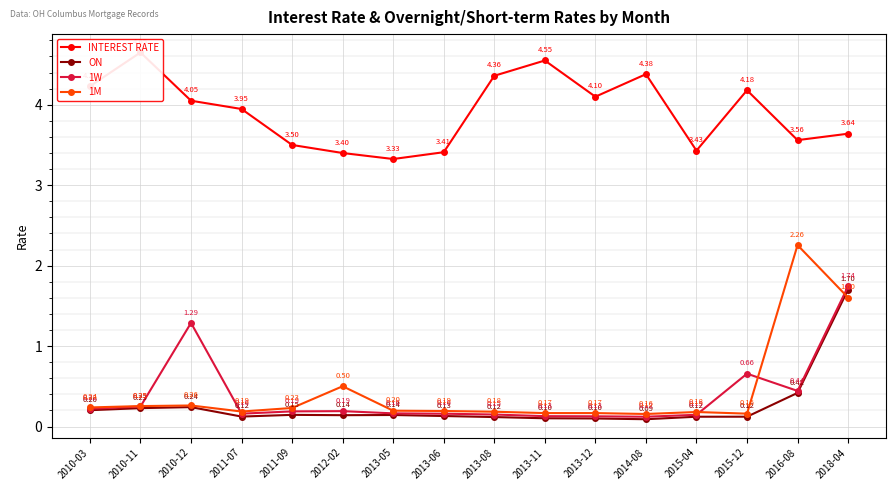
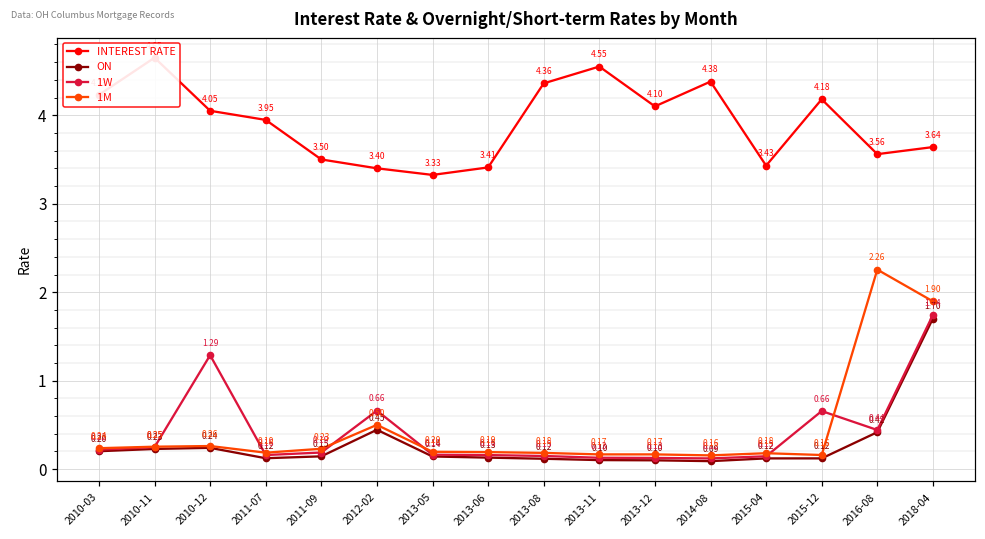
ON, 2012-02: 0.14 -> 0.45
1W, 2012-02: 0.19 -> 0.66
1M, 2018-04: 1.60 -> 1.90
